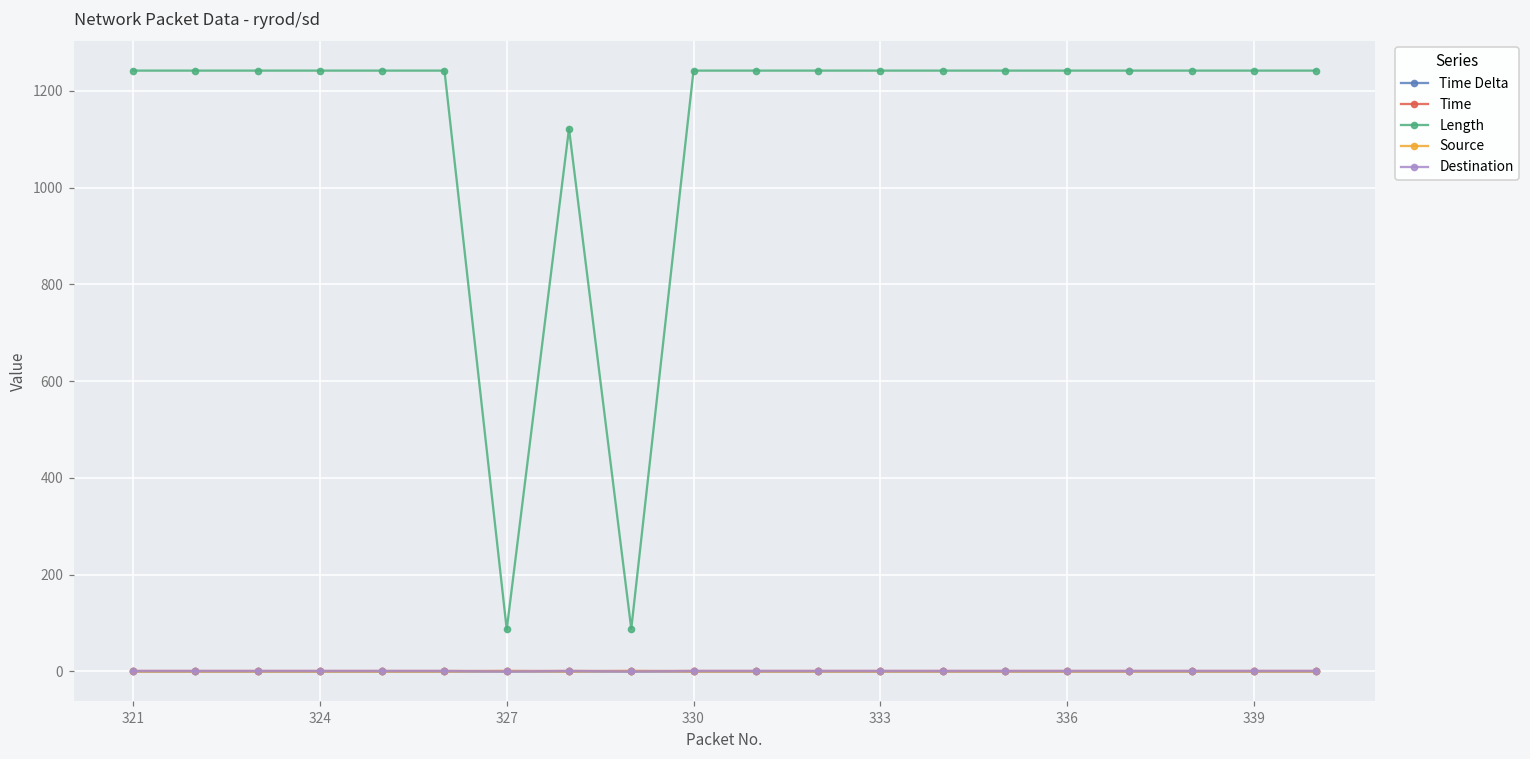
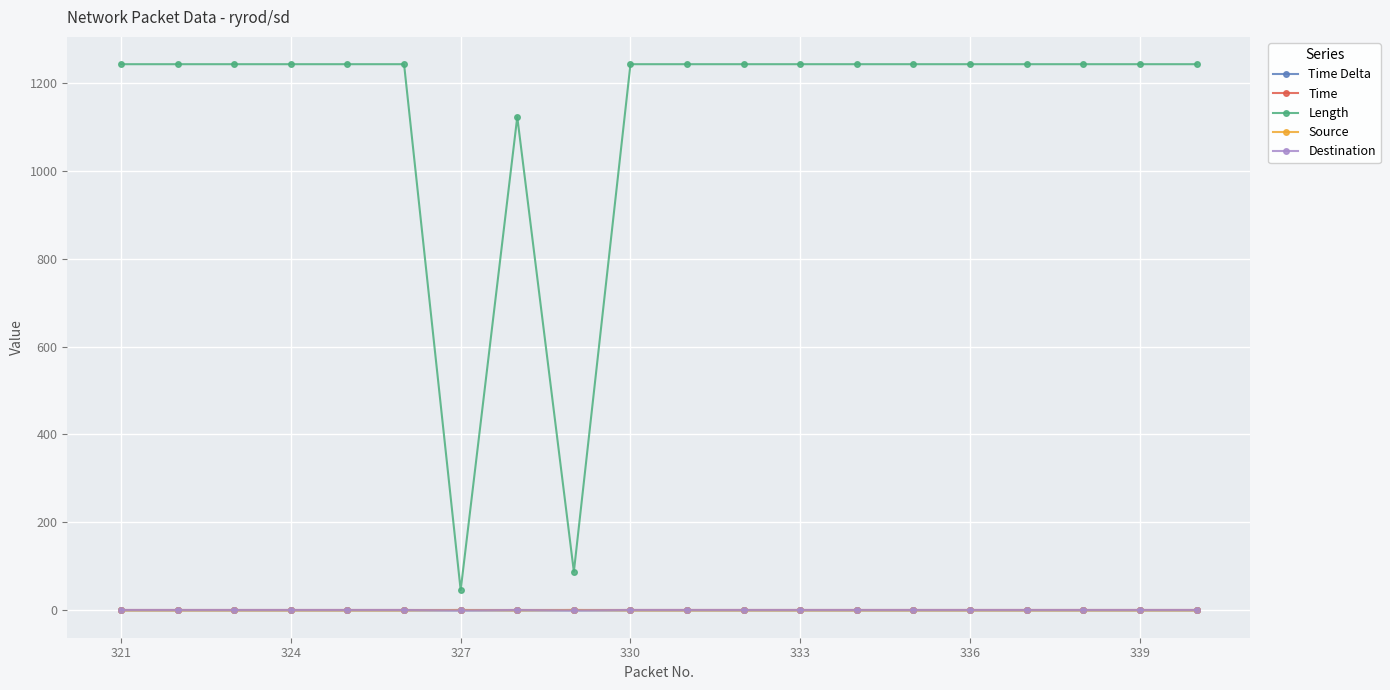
Length, 327: 90 -> 50
